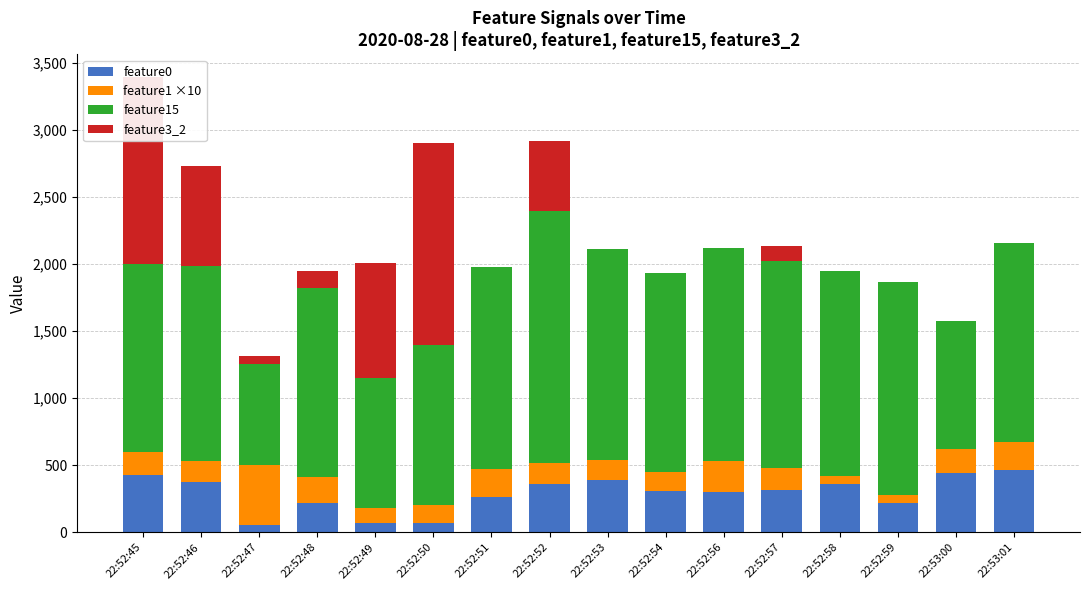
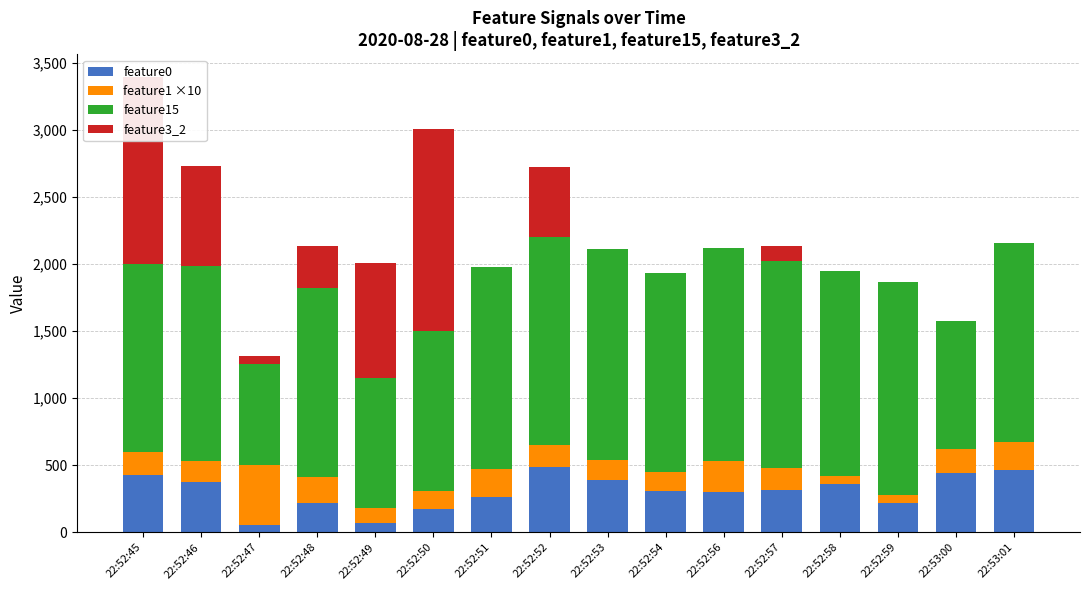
feature3_2, 22:52:48: 130 -> 320
feature0, 22:52:50: 70 -> 170
feature0, 22:52:52: 360 -> 490
feature15, 22:52:52: 1,880 -> 1,550
